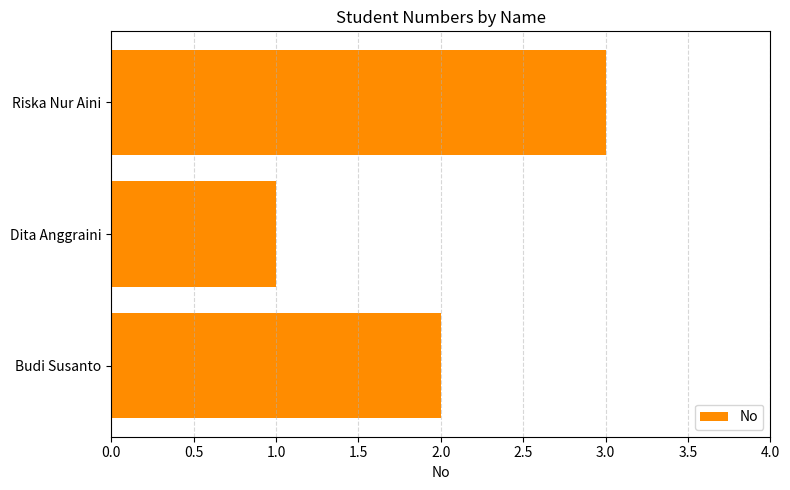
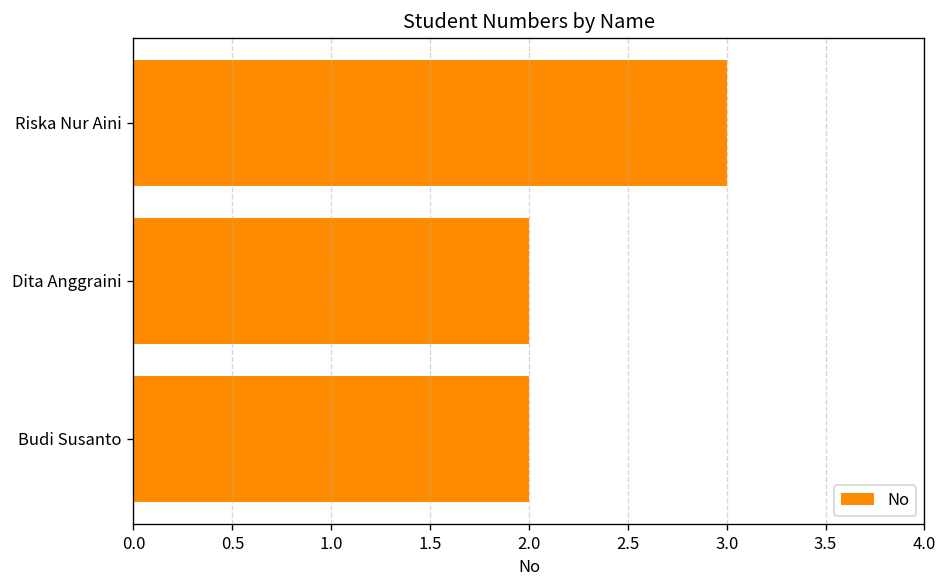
Dita Anggraini: 1 -> 2
